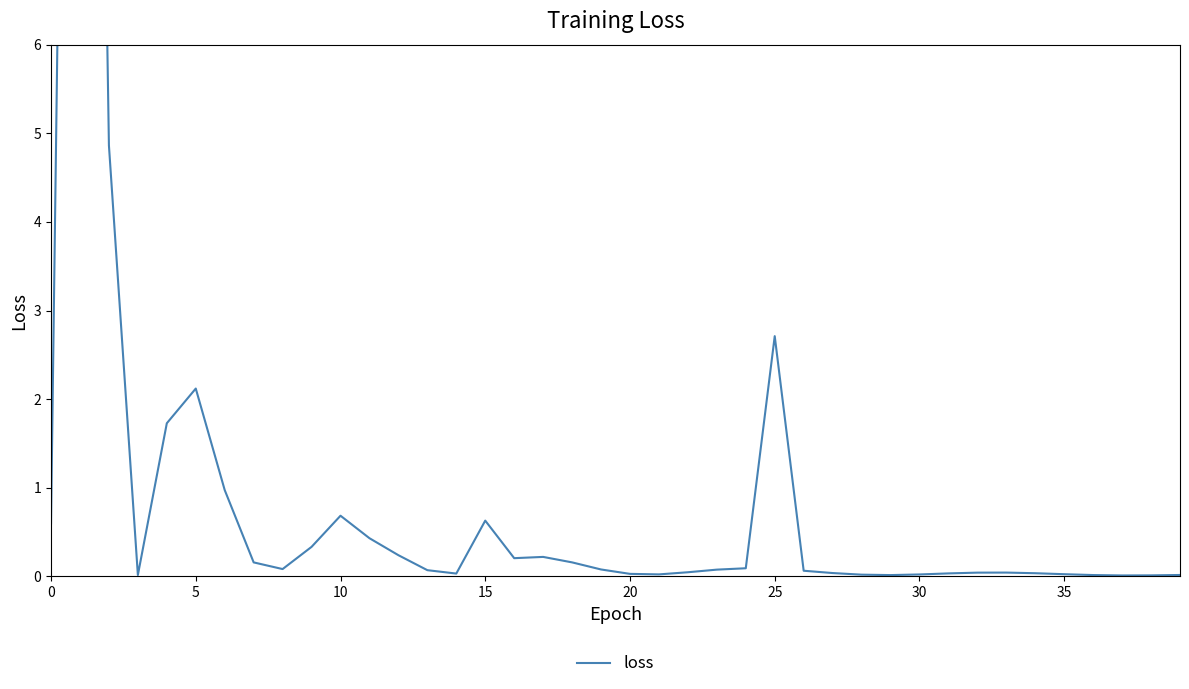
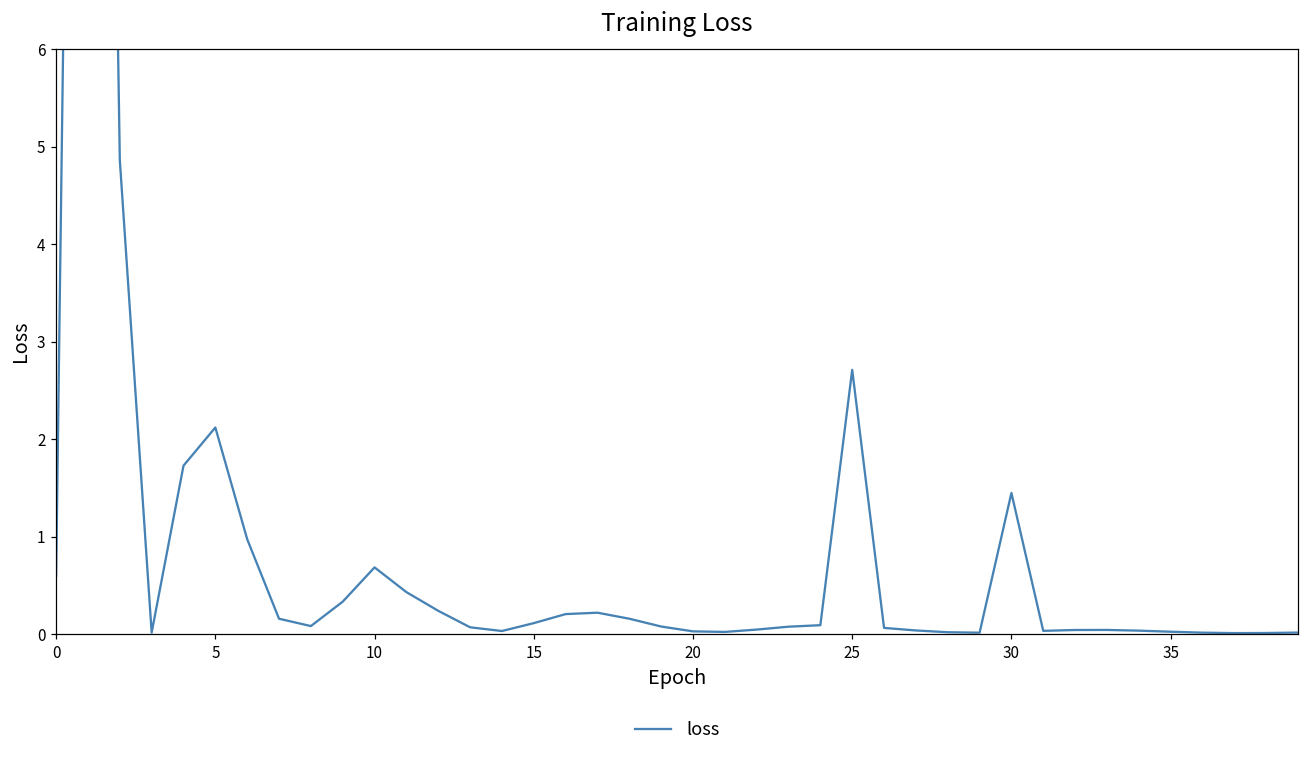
15: 0.6 -> 0.1
30: 0.0 -> 1.4
